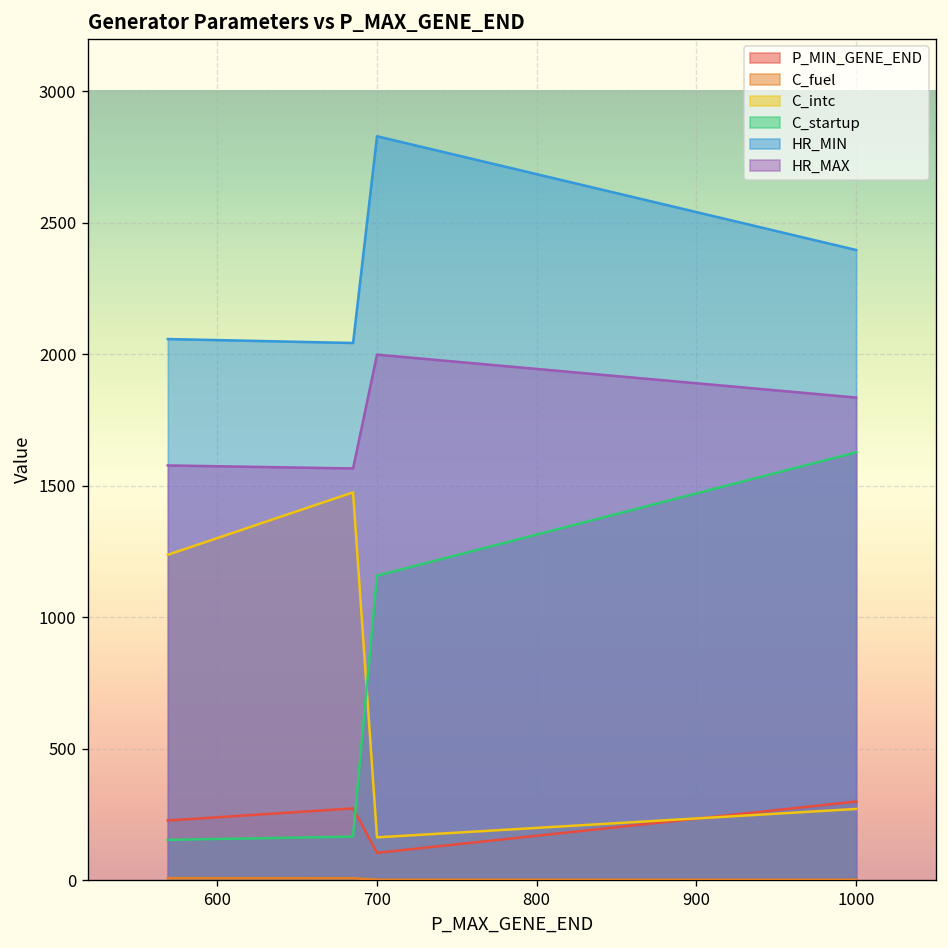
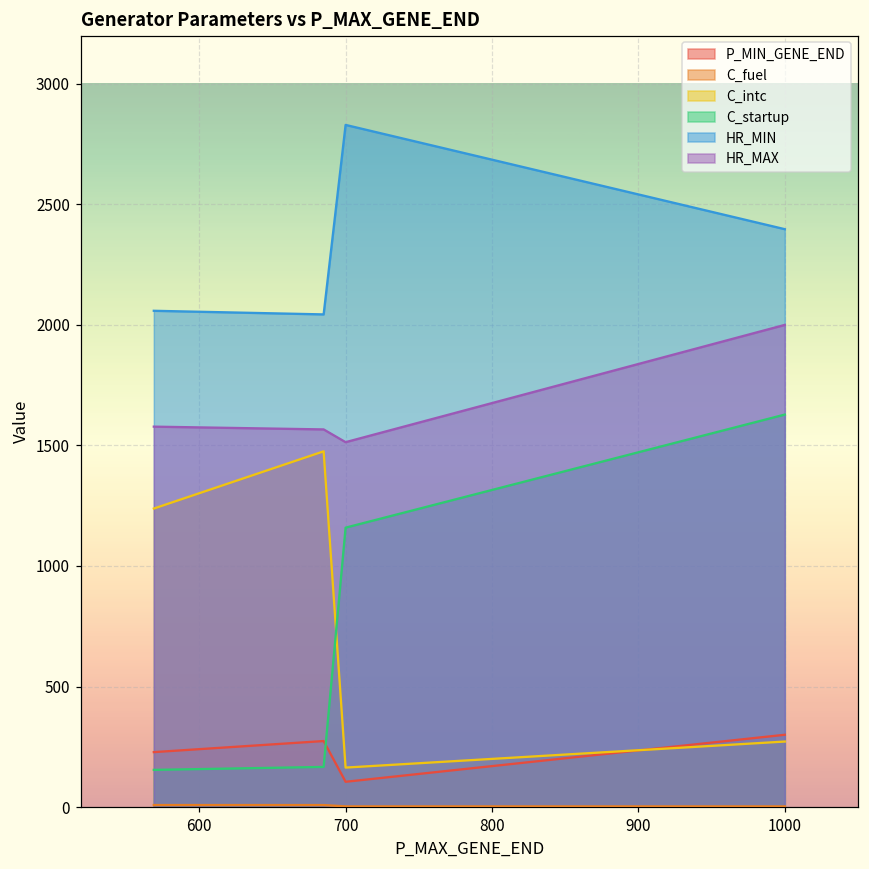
HR_MAX, 700: 2000 -> 1510
HR_MAX, 1000: 1840 -> 2000
